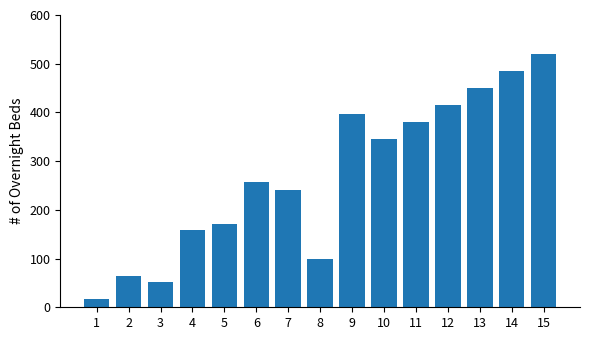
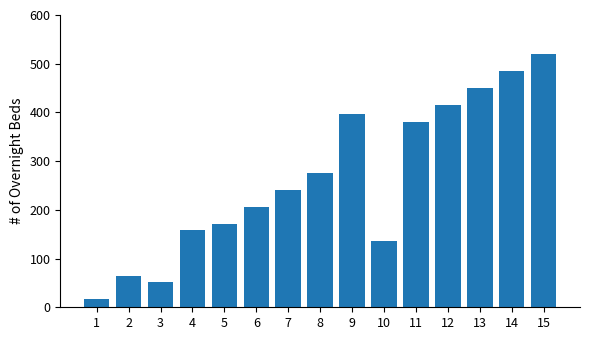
6: 260 -> 210
8: 100 -> 280
10: 350 -> 140
